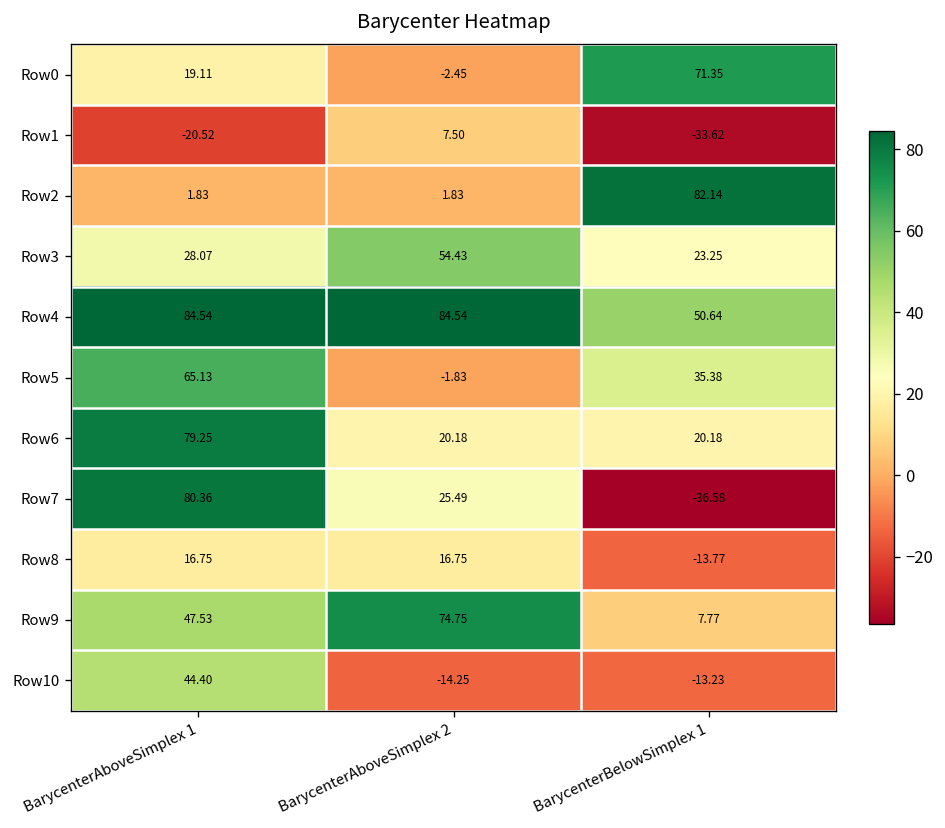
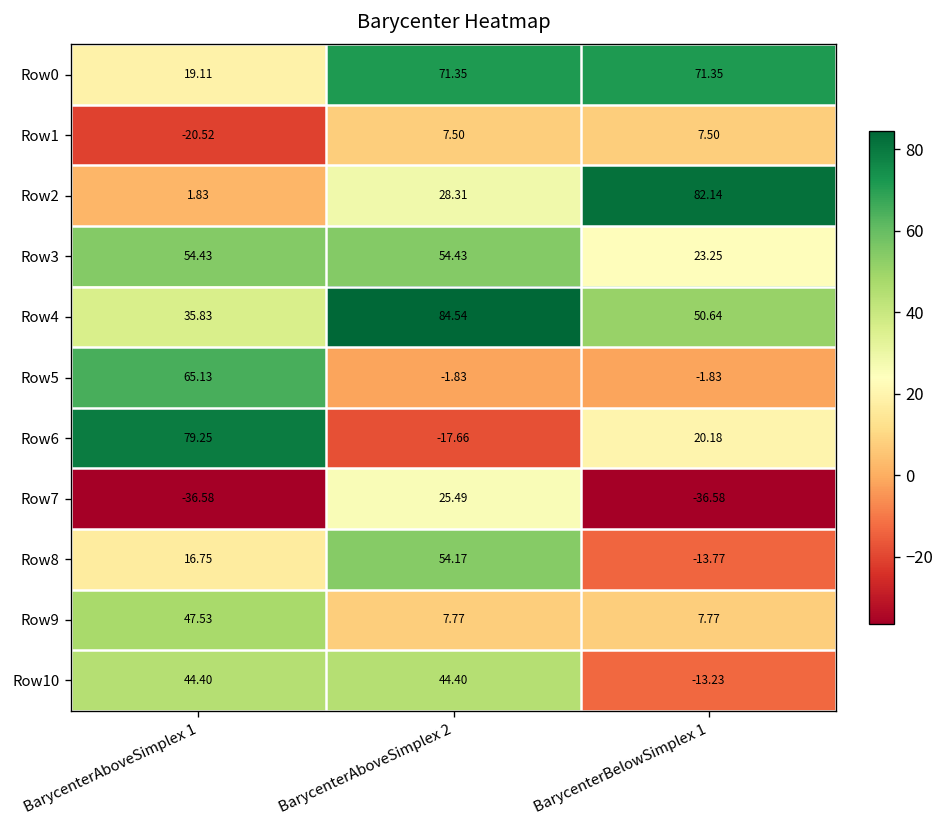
Row0, BarycenterAboveSimplex 2: -2.45 -> 71.35
Row1, BarycenterBelowSimplex 1: -33.62 -> 7.50
Row2, BarycenterAboveSimplex 2: 1.83 -> 28.31
Row3, BarycenterAboveSimplex 1: 28.07 -> 54.43
Row4, BarycenterAboveSimplex 1: 84.54 -> 35.83
Row5, BarycenterBelowSimplex 1: 35.38 -> -1.83
Row6, BarycenterAboveSimplex 2: 20.18 -> -17.66
Row7, BarycenterAboveSimplex 1: 80.36 -> -36.58
Row8, BarycenterAboveSimplex 2: 16.75 -> 54.17
Row9, BarycenterAboveSimplex 2: 74.75 -> 7.77
Row10, BarycenterAboveSimplex 2: -14.25 -> 44.40
